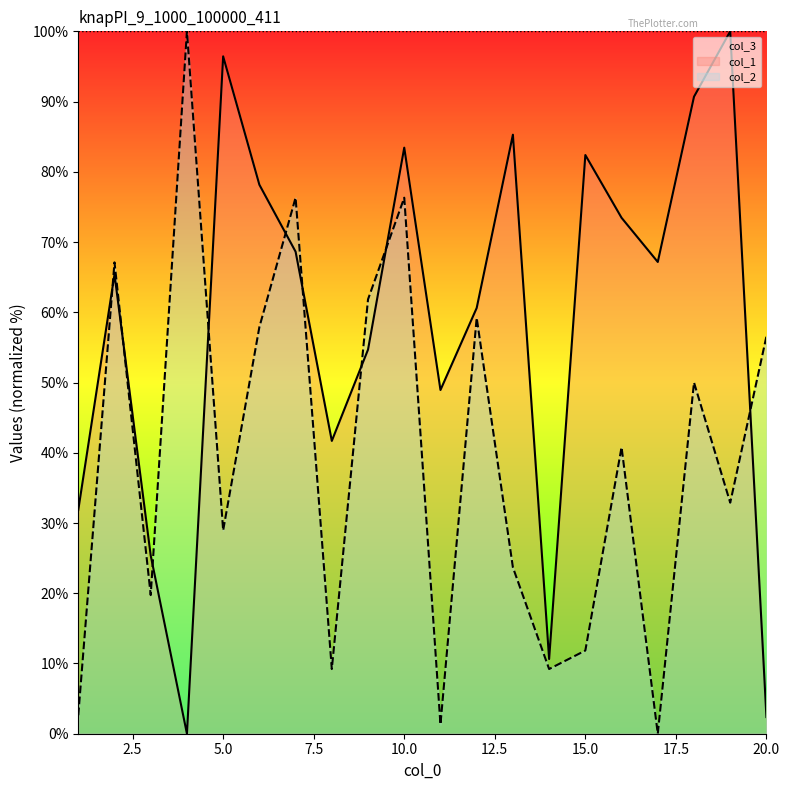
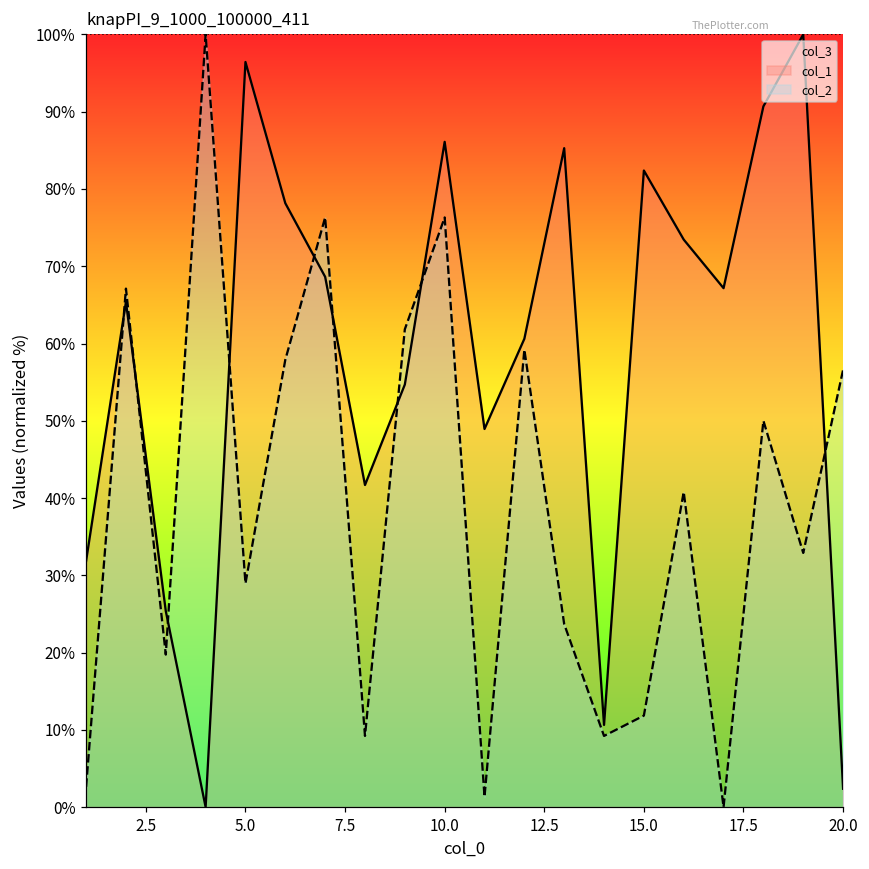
col_1, 10.0: 83% -> 86%
